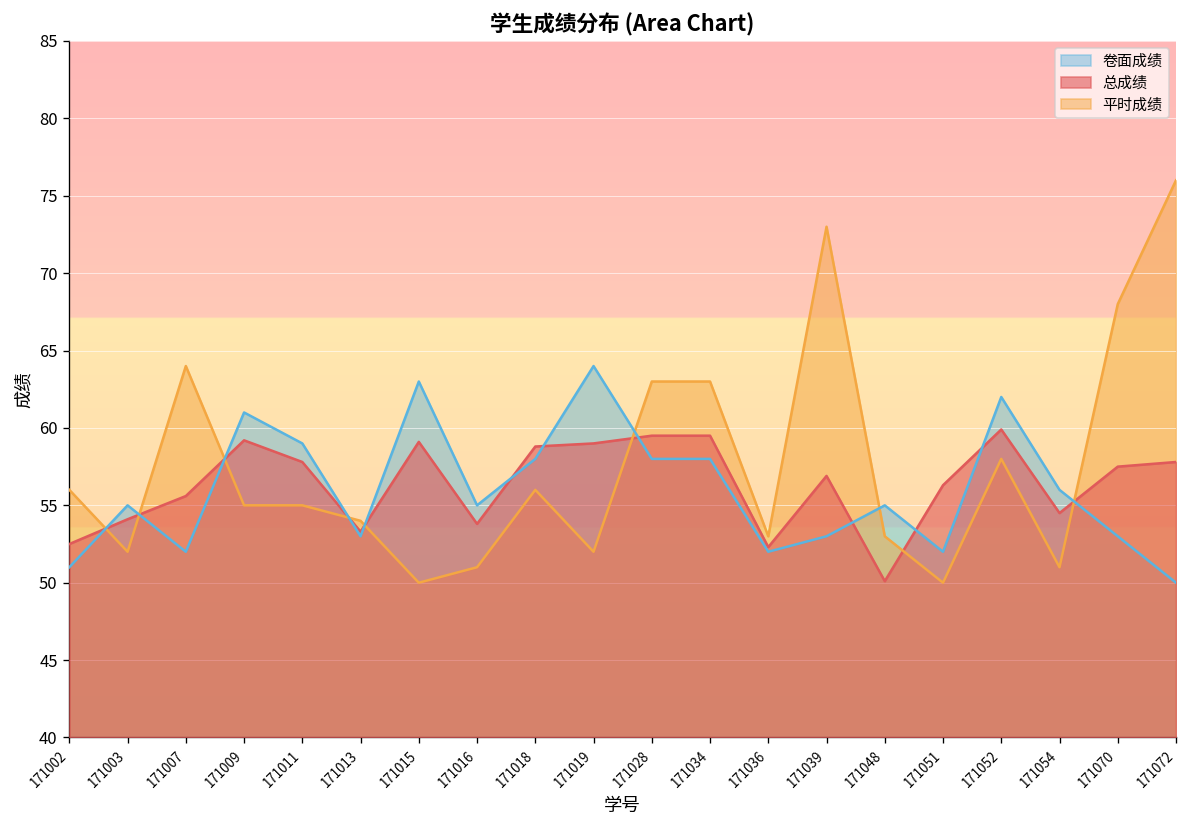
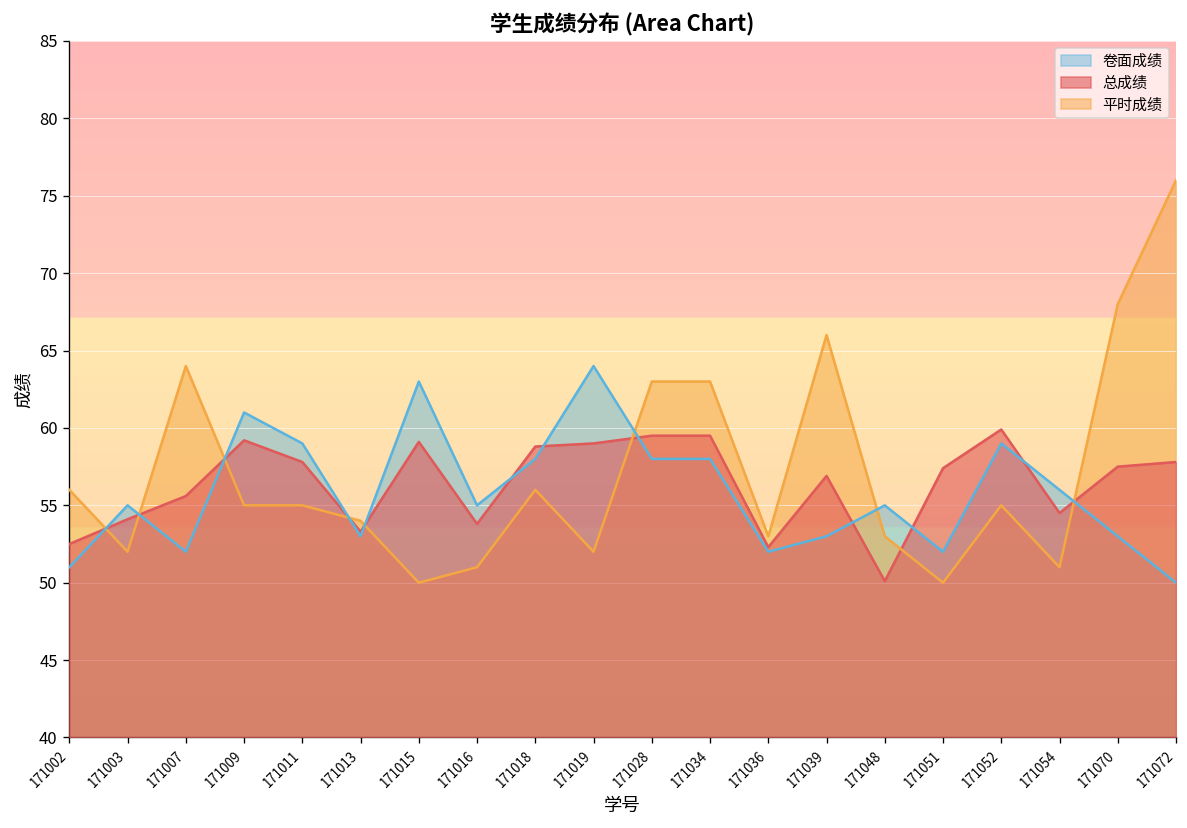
平时成绩, 171039: 73 -> 66
总成绩, 171051: 56.3 -> 57.4
平时成绩, 171052: 58 -> 55
卷面成绩, 171052: 62 -> 59
